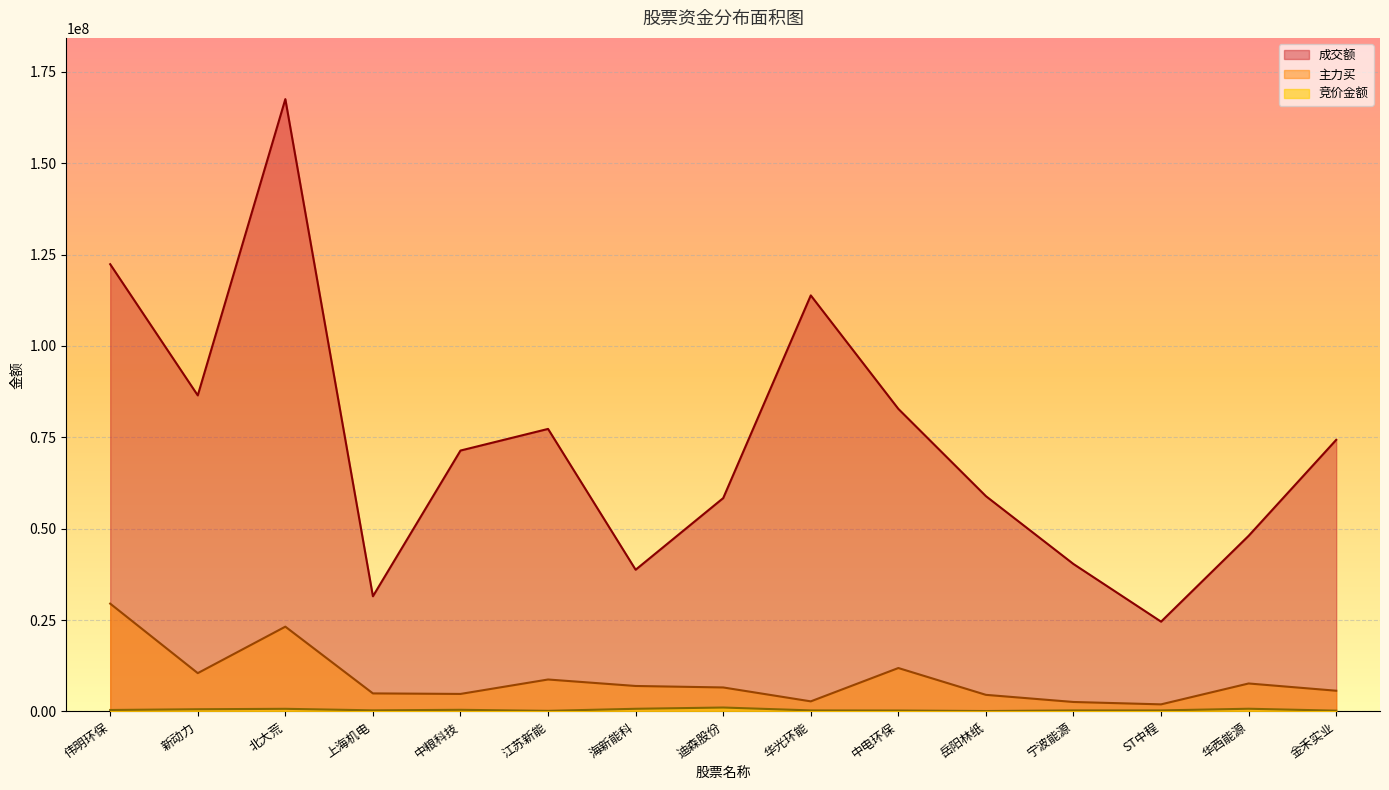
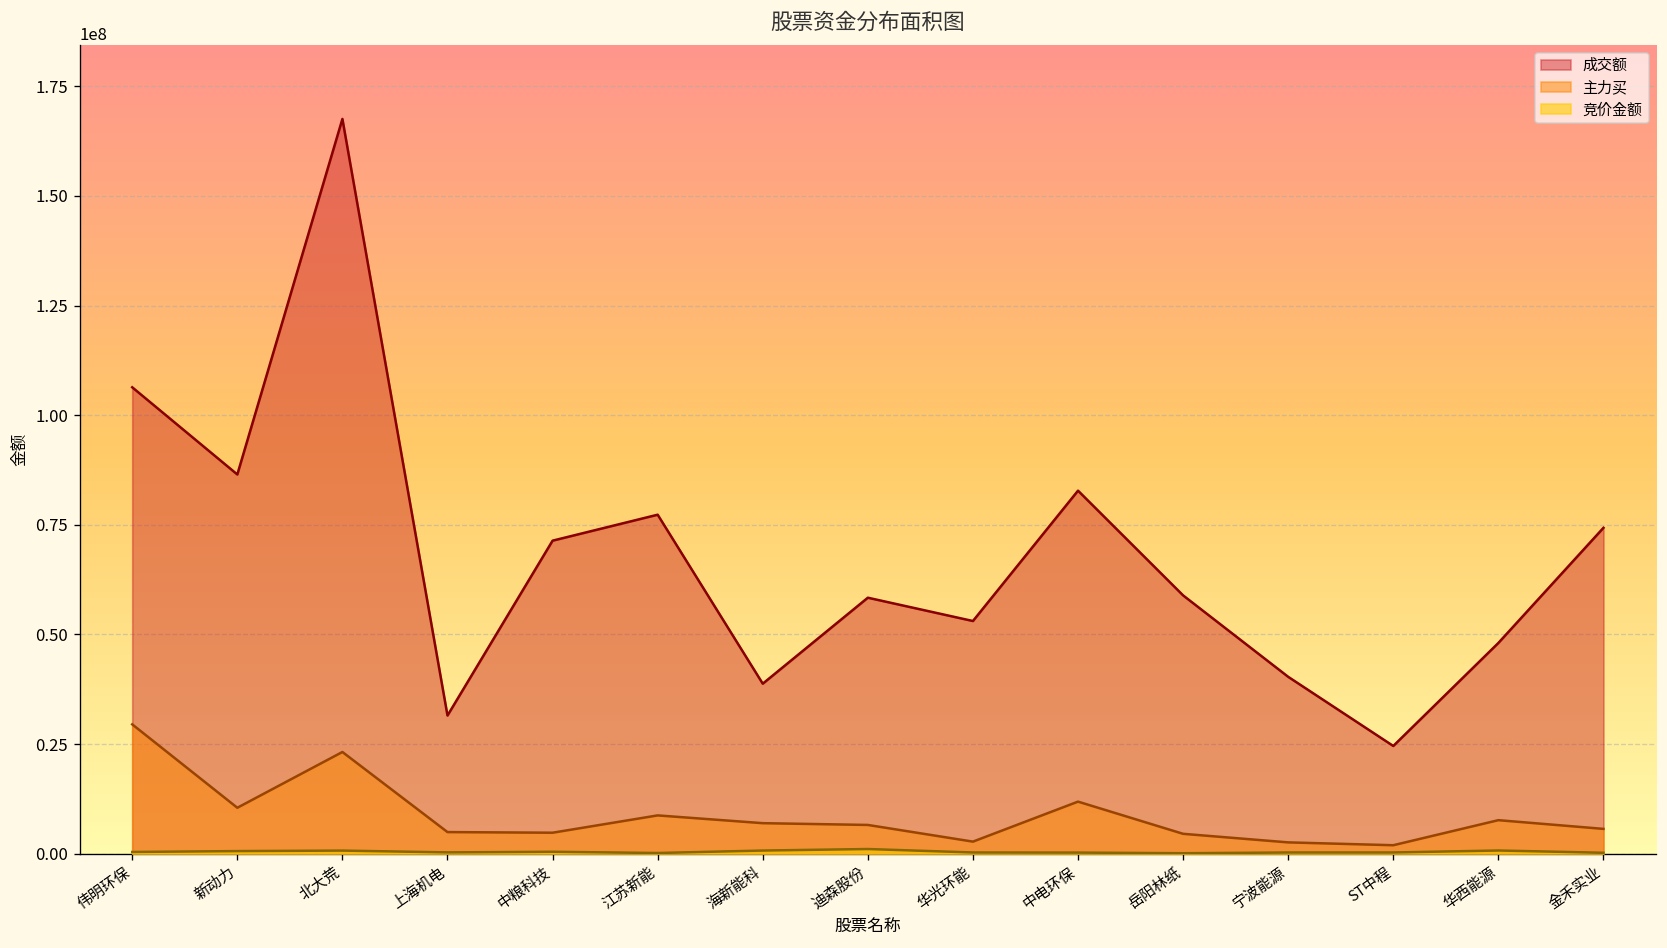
成交额, 伟明环保: 122000000 -> 106000000
成交额, 华光环能: 114000000 -> 53000000
